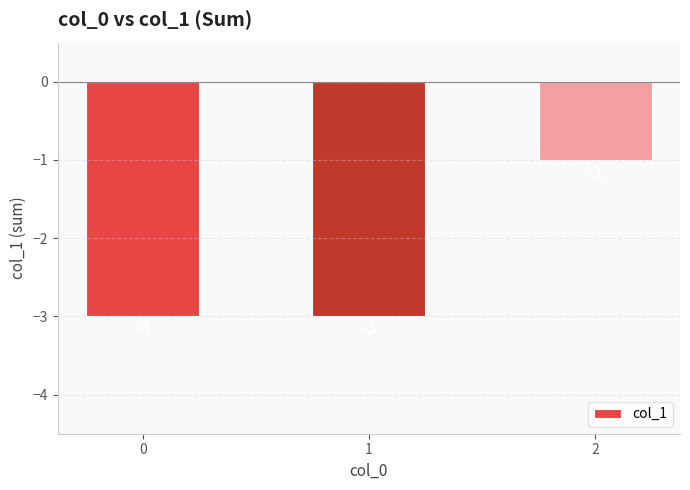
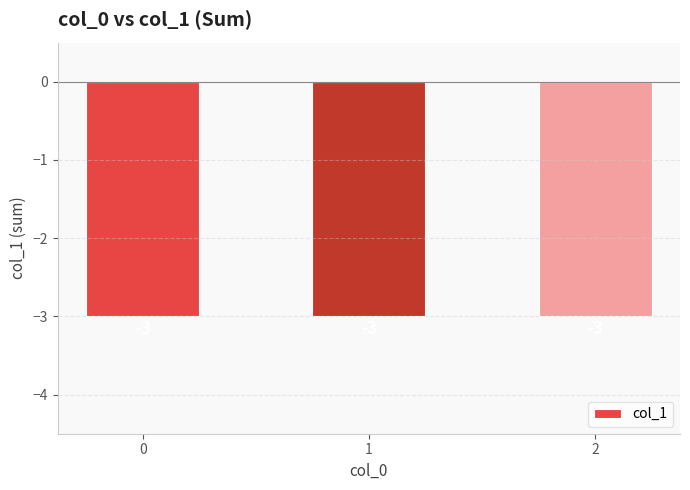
2: -1 -> -3
